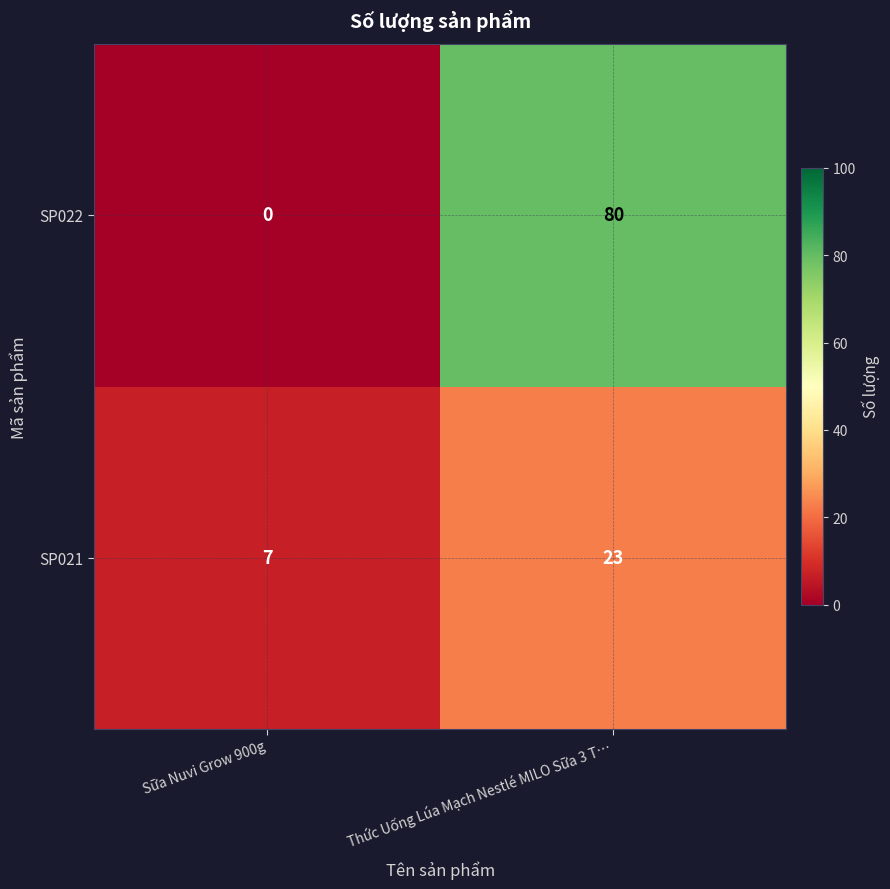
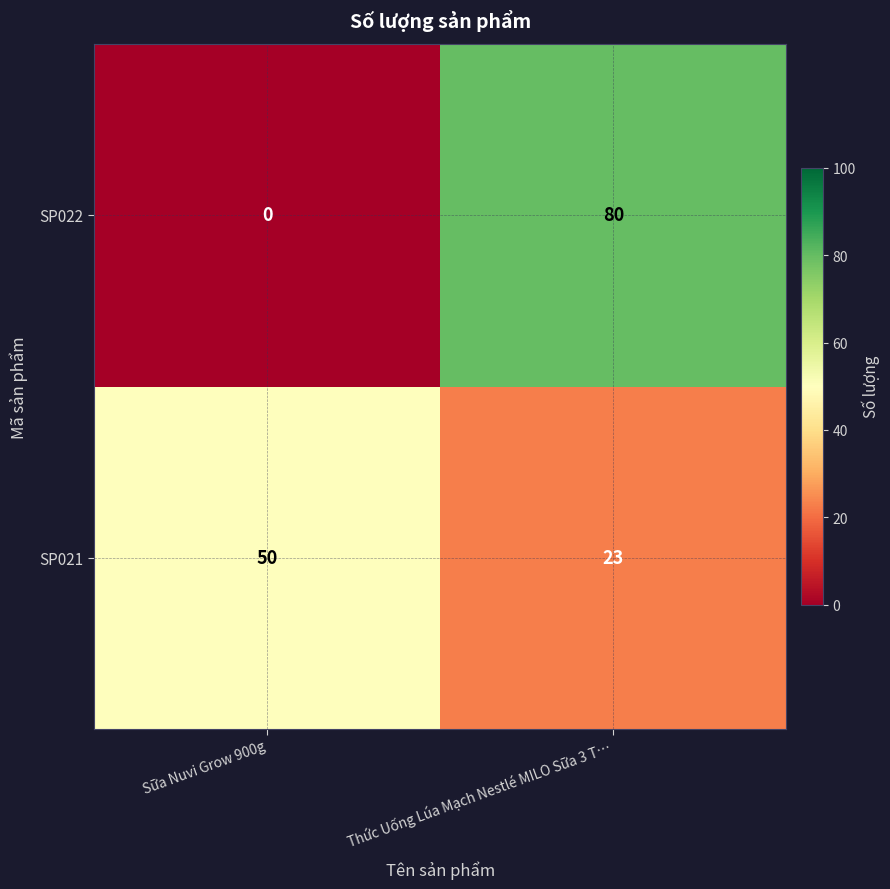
SP021, Sữa Nuvi Grow 900g: 7 -> 50
